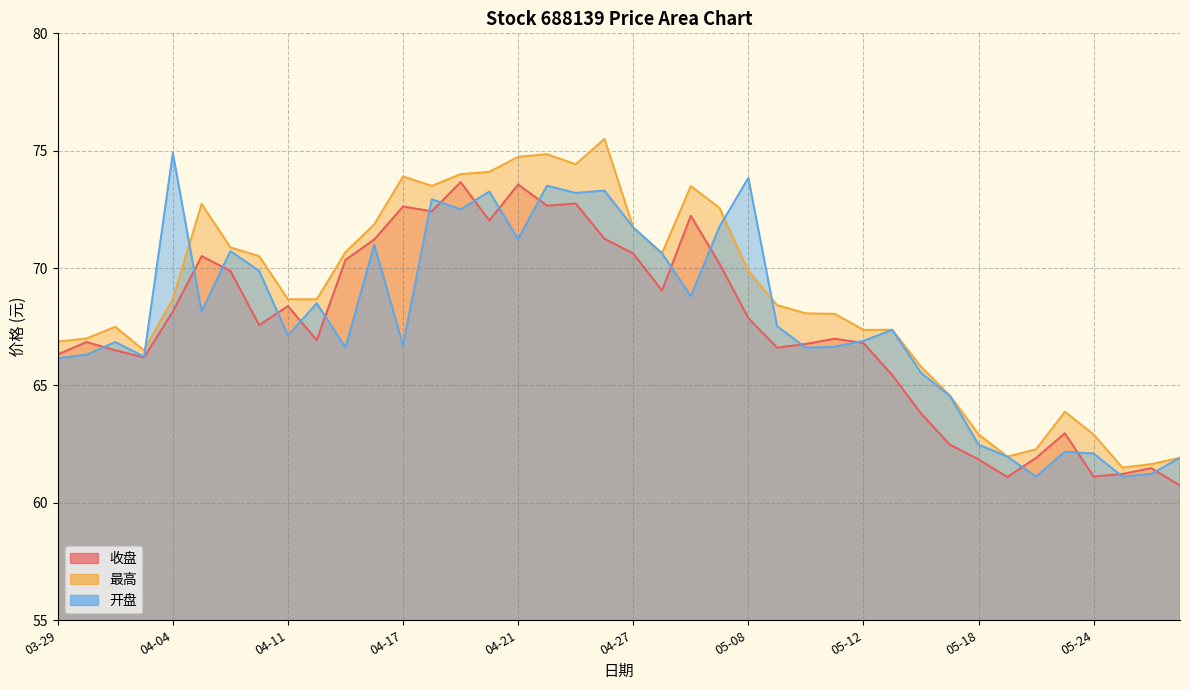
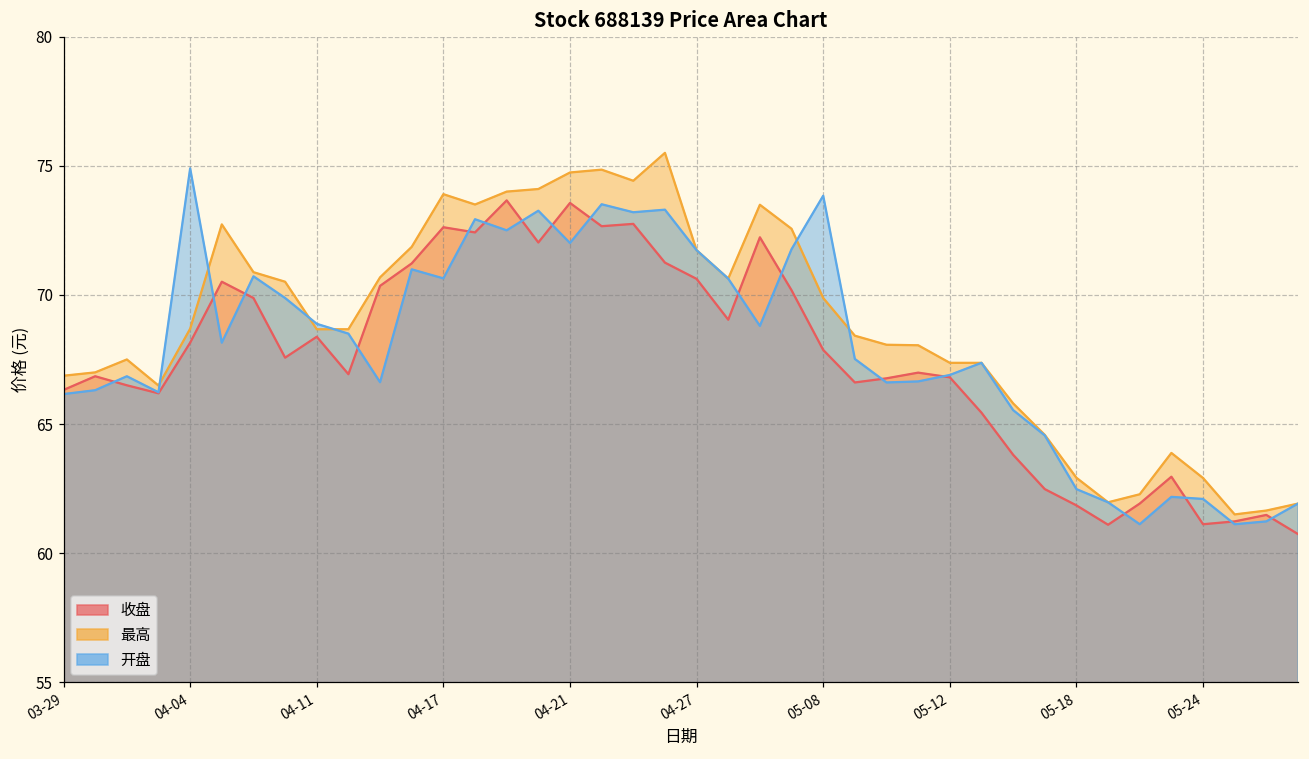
开盘, 04-11: 67.1 -> 68.9
开盘, 04-17: 66.7 -> 70.6
开盘, 04-21: 71.2 -> 72.0
